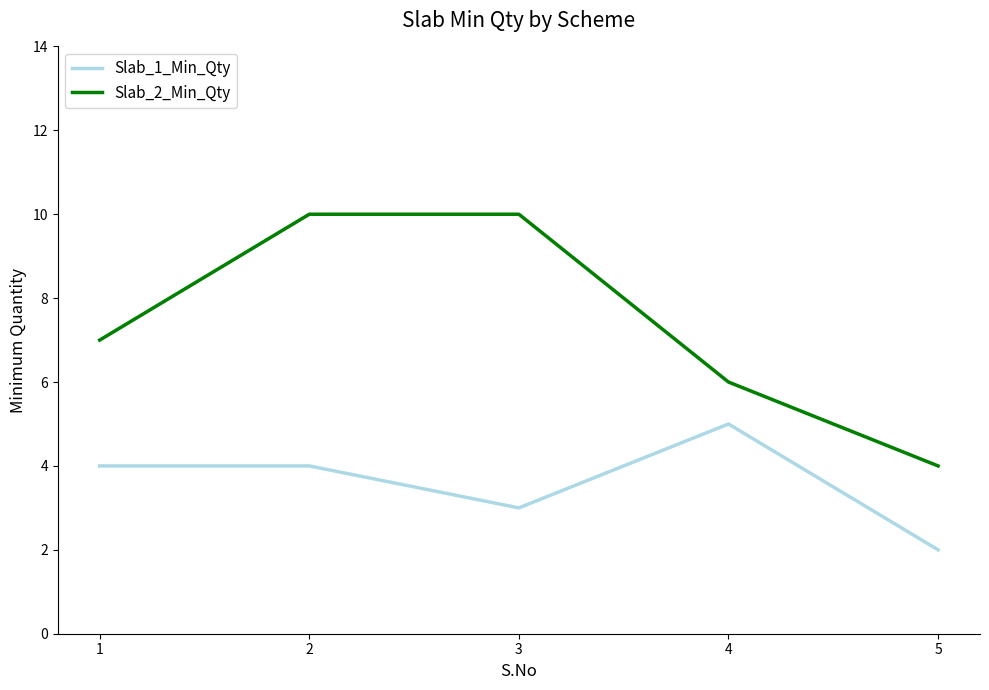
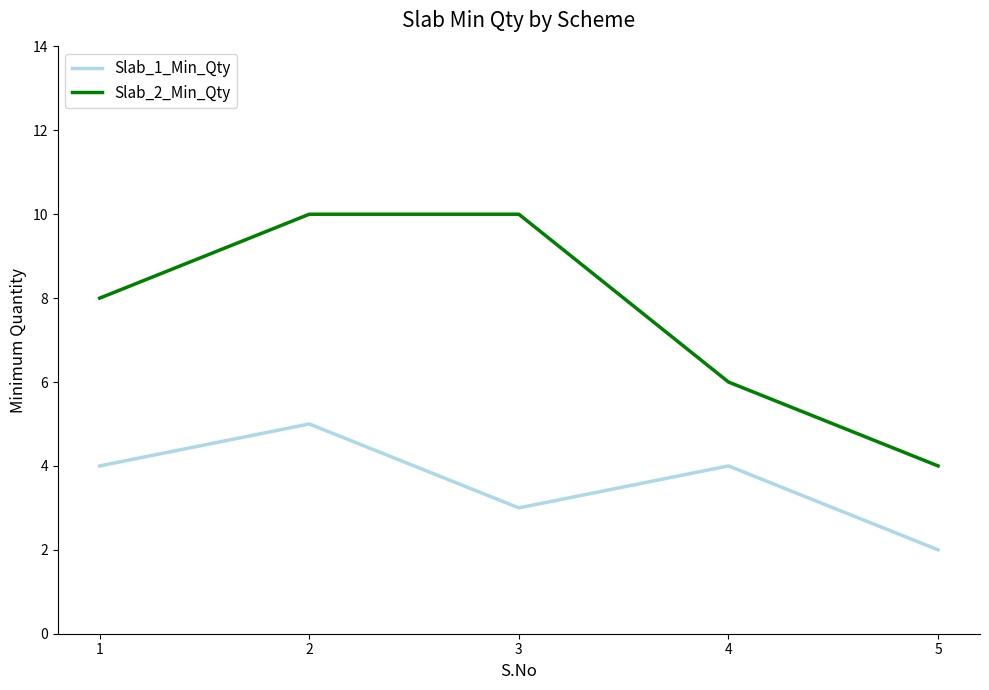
Slab_2_Min_Qty, 1: 7 -> 8
Slab_1_Min_Qty, 2: 4 -> 5
Slab_1_Min_Qty, 4: 5 -> 4
